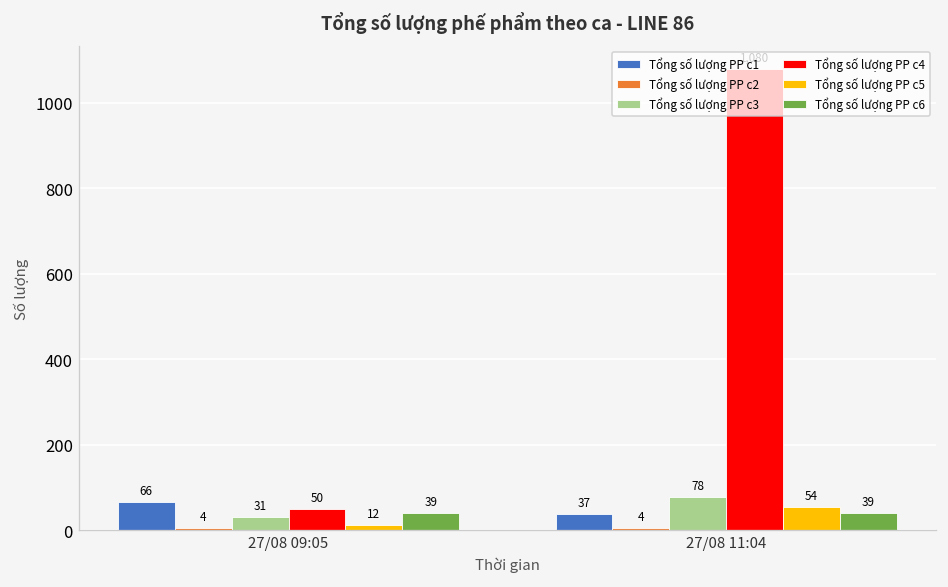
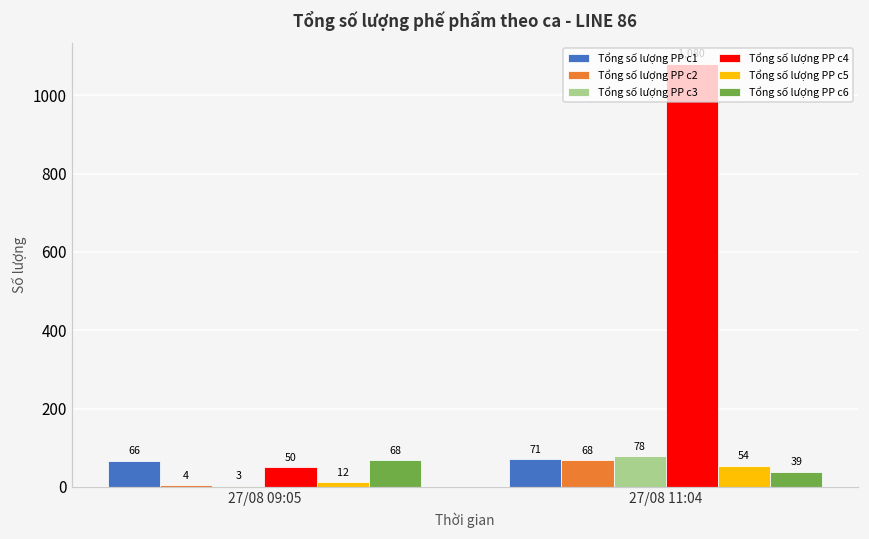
Tổng số lượng PP c3, 27/08 09:05: 31 -> 3
Tổng số lượng PP c6, 27/08 09:05: 39 -> 68
Tổng số lượng PP c1, 27/08 11:04: 37 -> 71
Tổng số lượng PP c2, 27/08 11:04: 4 -> 68
